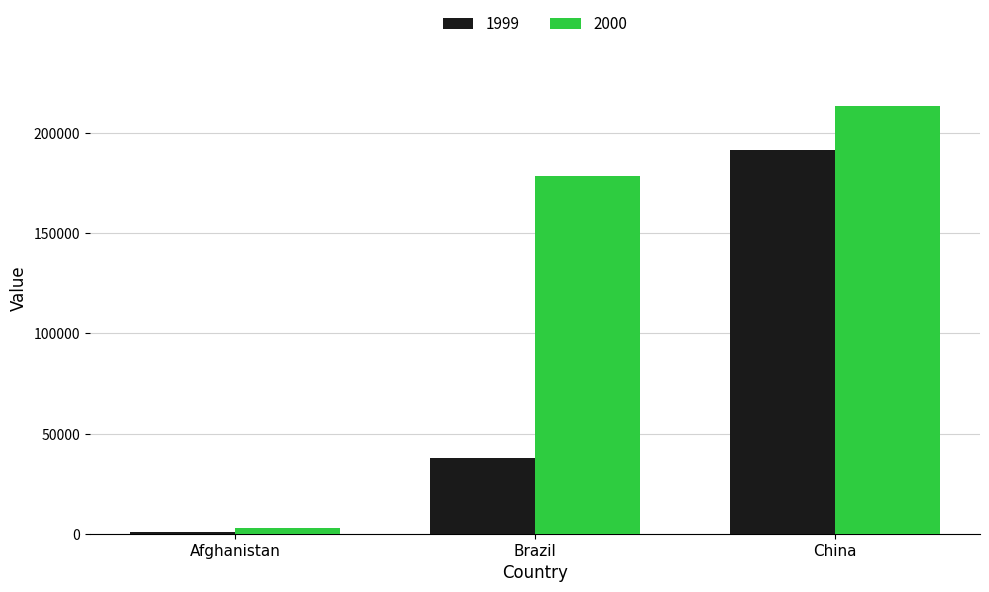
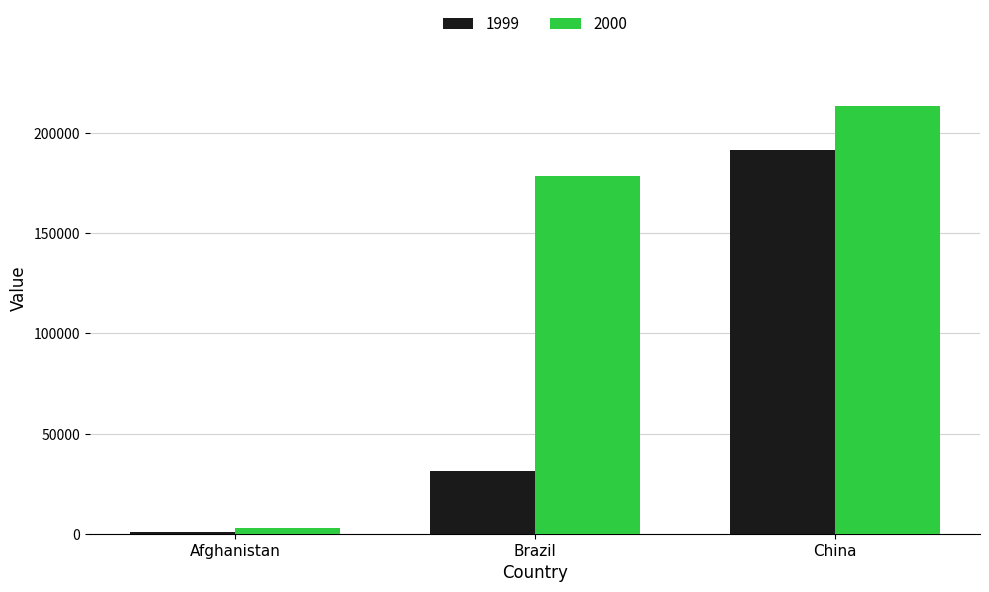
1999, Brazil: 38000 -> 31000
